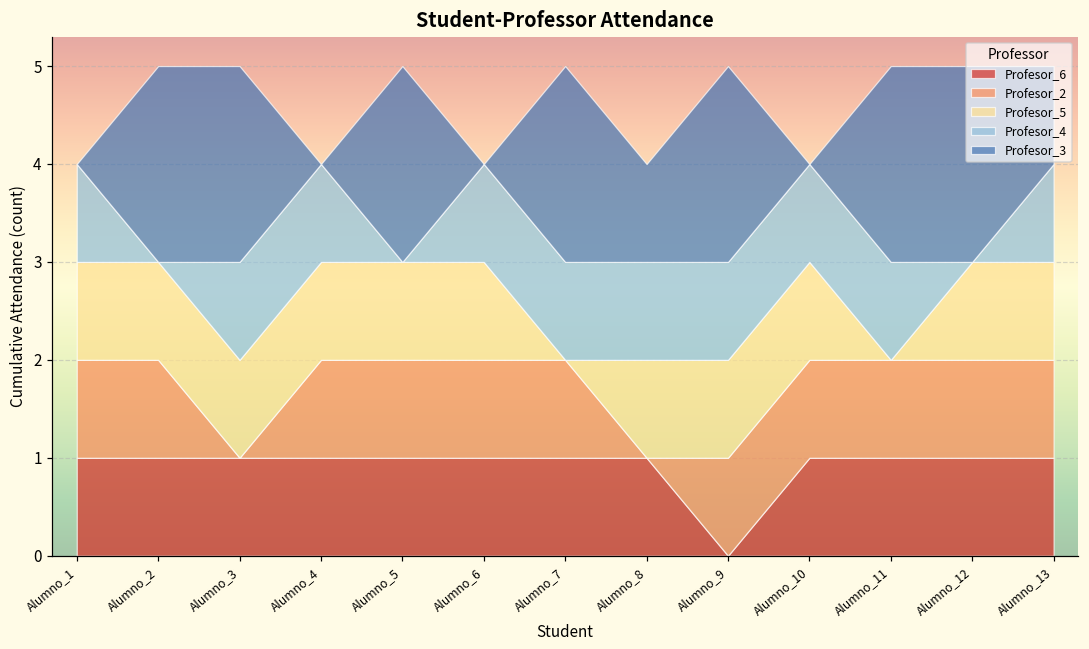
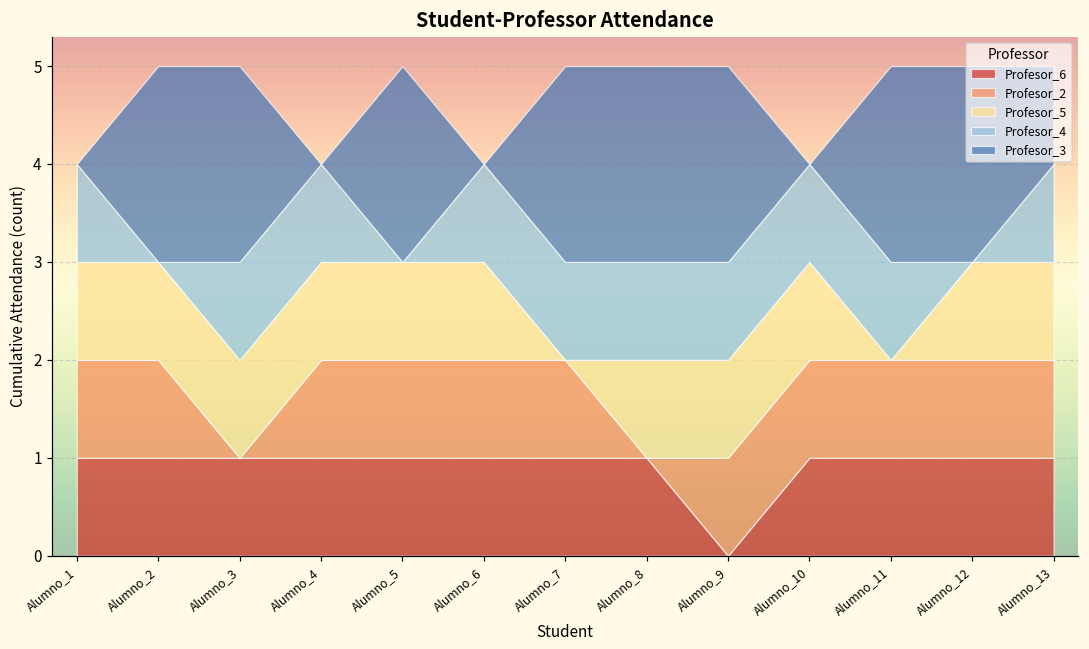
Profesor_3, Alumno_8: 1 -> 2
